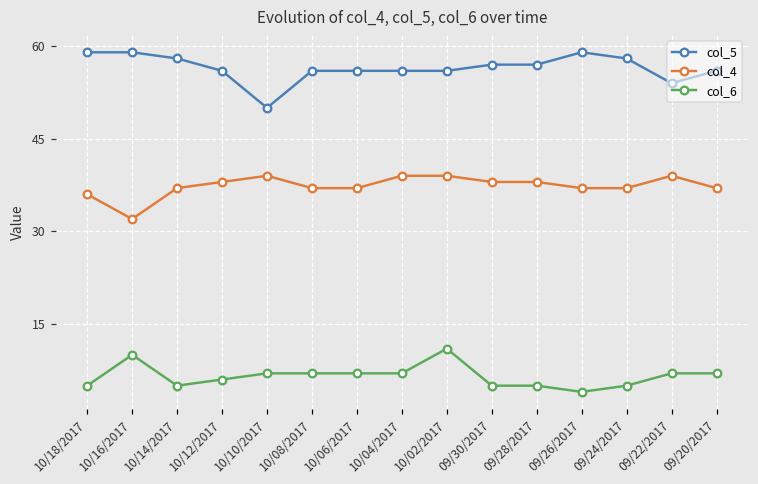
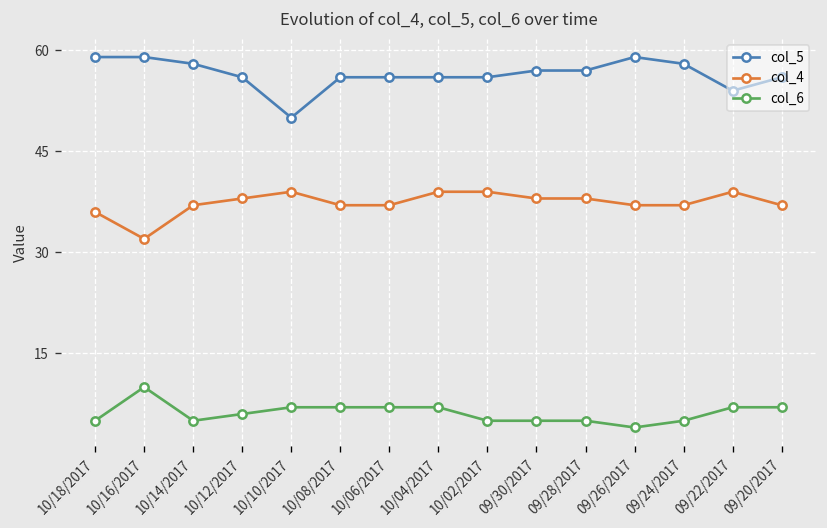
col_6, 10/02/2017: 11 -> 5
